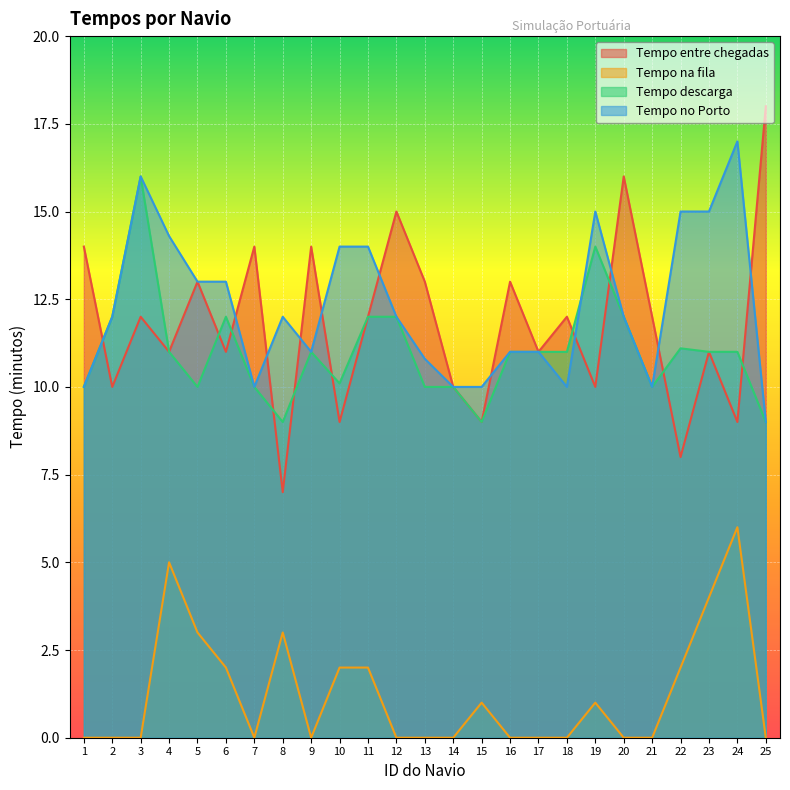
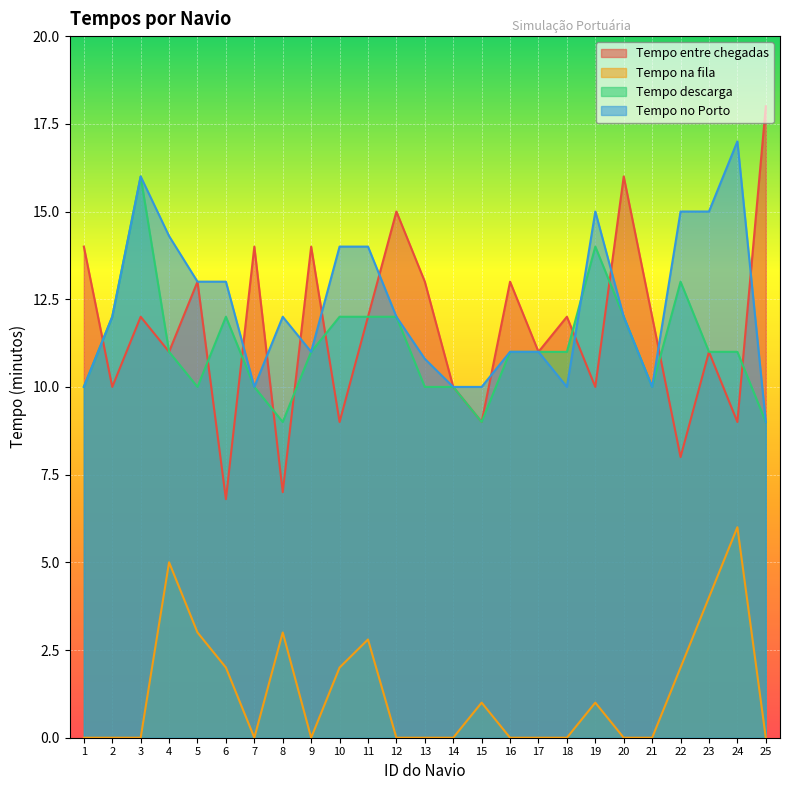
Tempo entre chegadas, 6: 11.0 -> 6.8
Tempo descarga, 10: 10.1 -> 12.0
Tempo na fila, 11: 2.0 -> 2.8
Tempo descarga, 22: 11.1 -> 13.0
